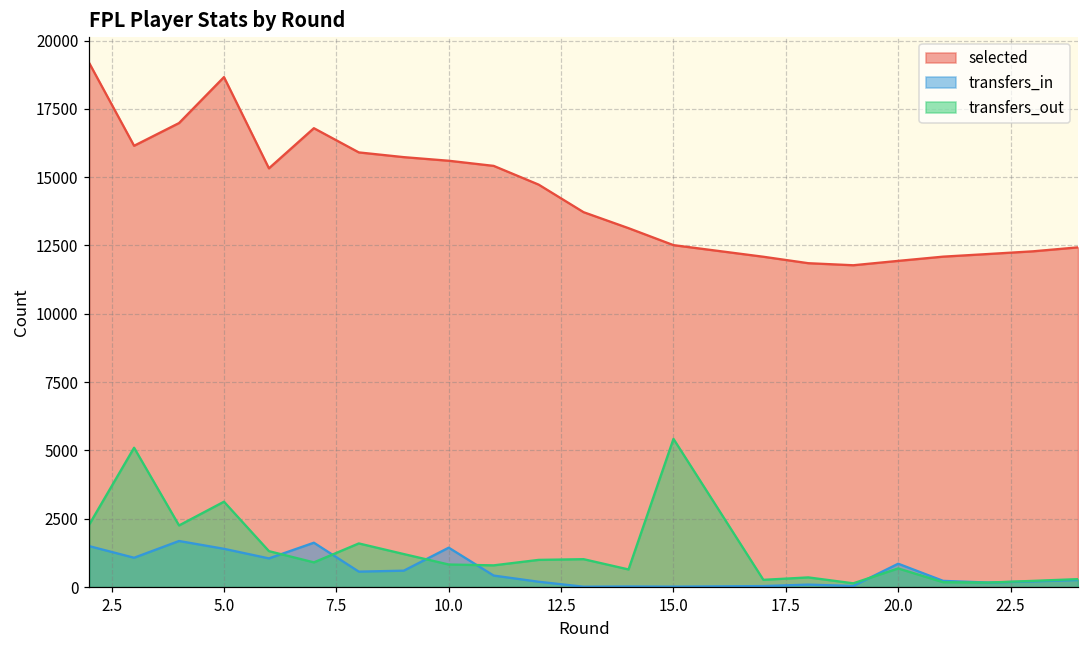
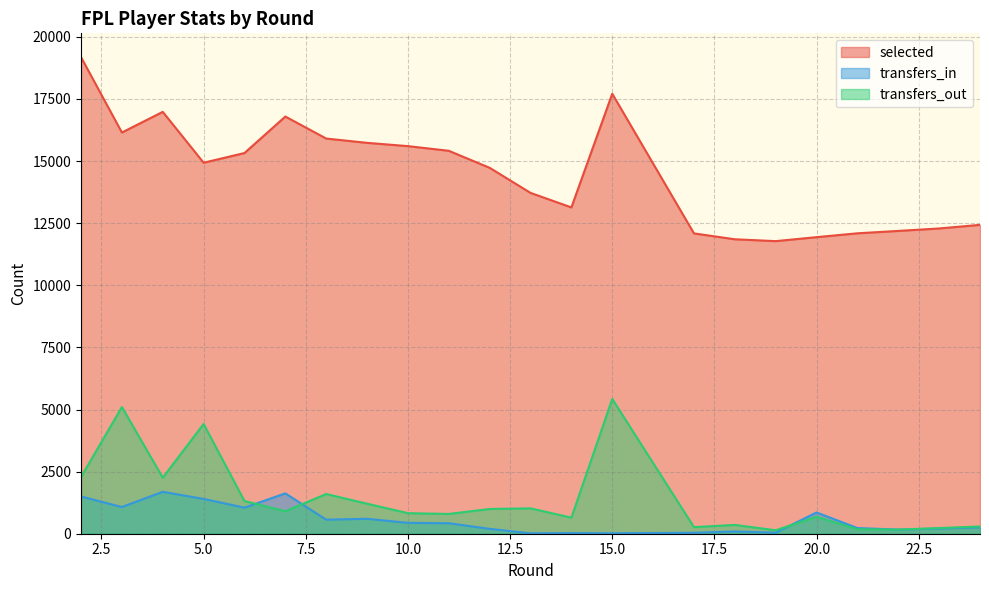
selected, 5.0: 18700 -> 14900
transfers_out, 5.0: 3100 -> 4400
transfers_in, 10.0: 1400 -> 400
selected, 15.0: 12500 -> 17700
